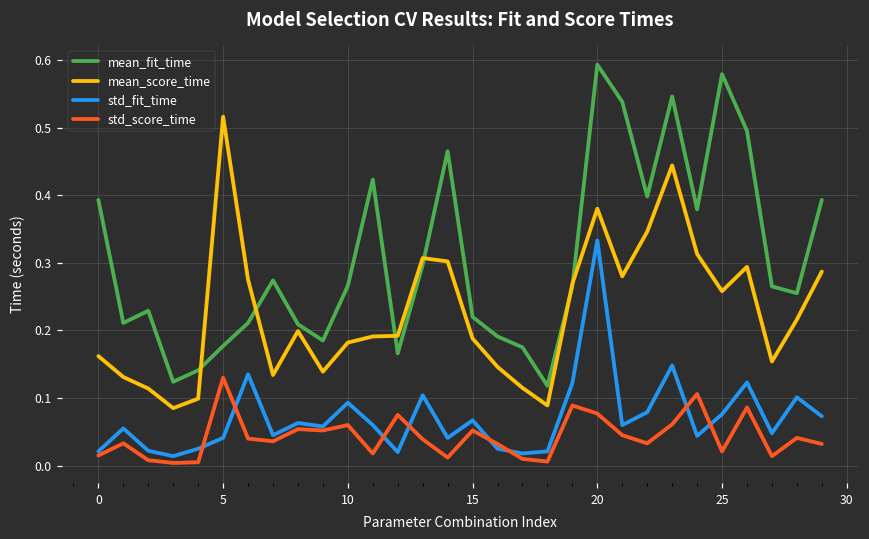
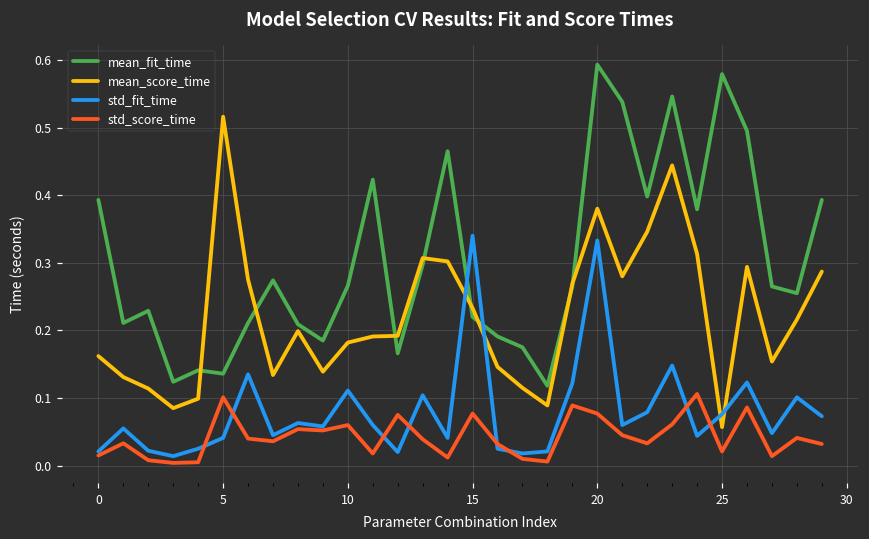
mean_fit_time, 5: 0.18 -> 0.14
std_score_time, 5: 0.13 -> 0.10
std_fit_time, 10: 0.09 -> 0.11
mean_score_time, 15: 0.19 -> 0.23
std_fit_time, 15: 0.07 -> 0.34
std_score_time, 15: 0.05 -> 0.08
mean_score_time, 25: 0.26 -> 0.06
